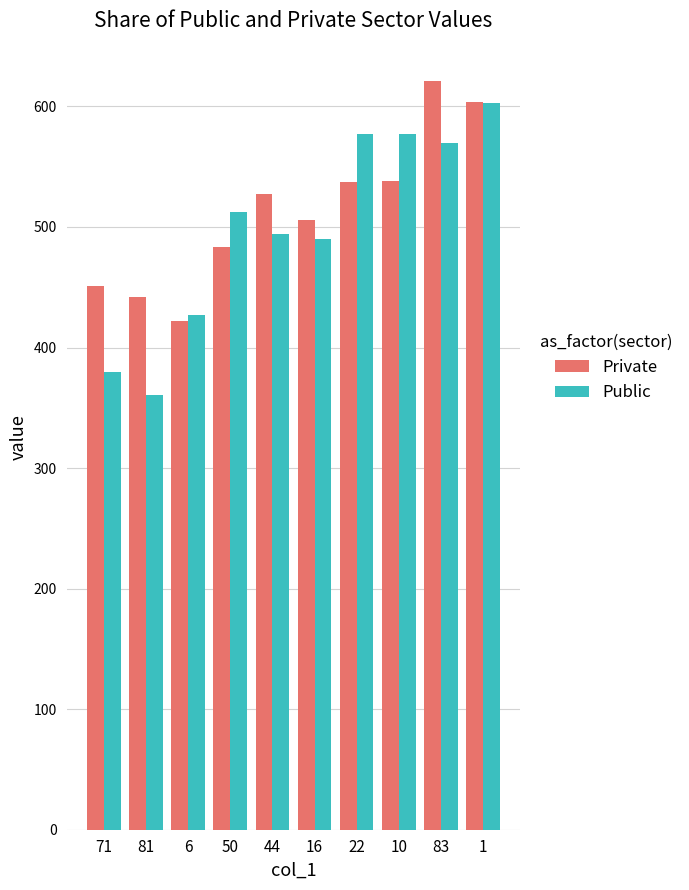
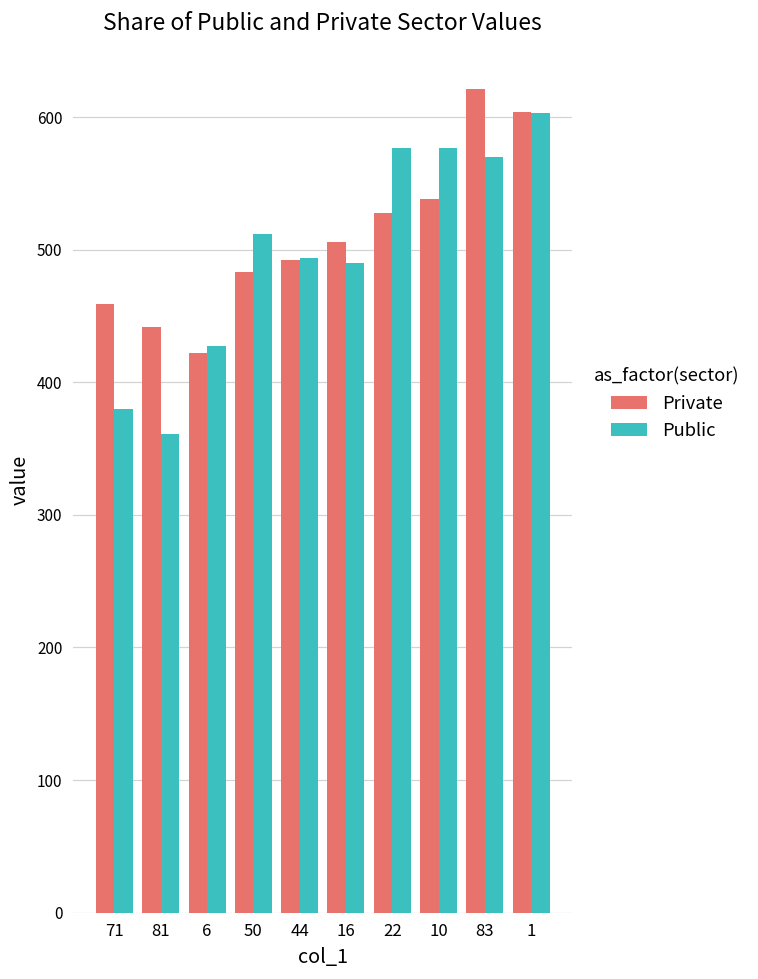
Private, 71: 451 -> 459
Private, 44: 527 -> 492
Private, 22: 537 -> 528
